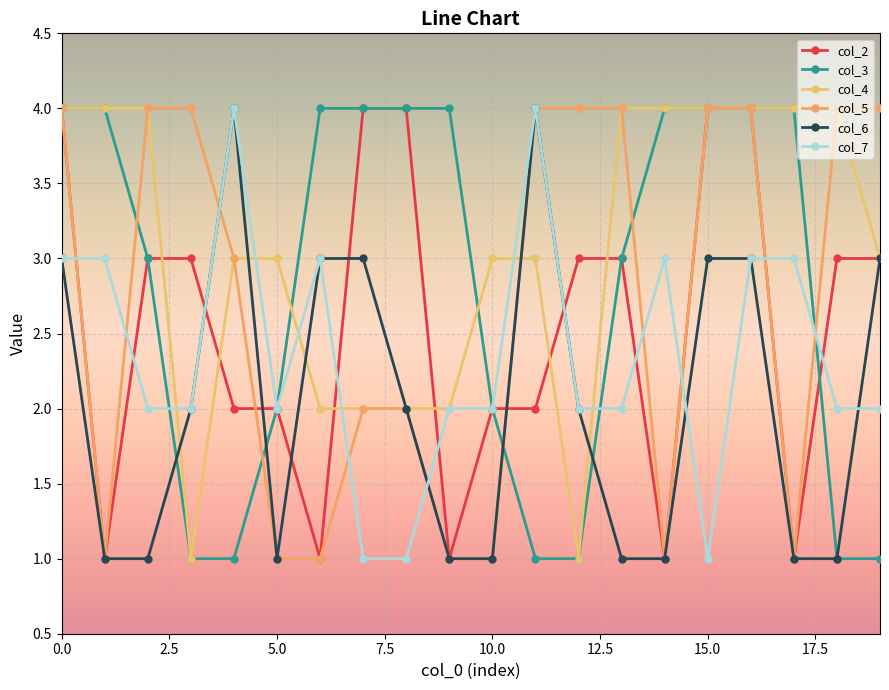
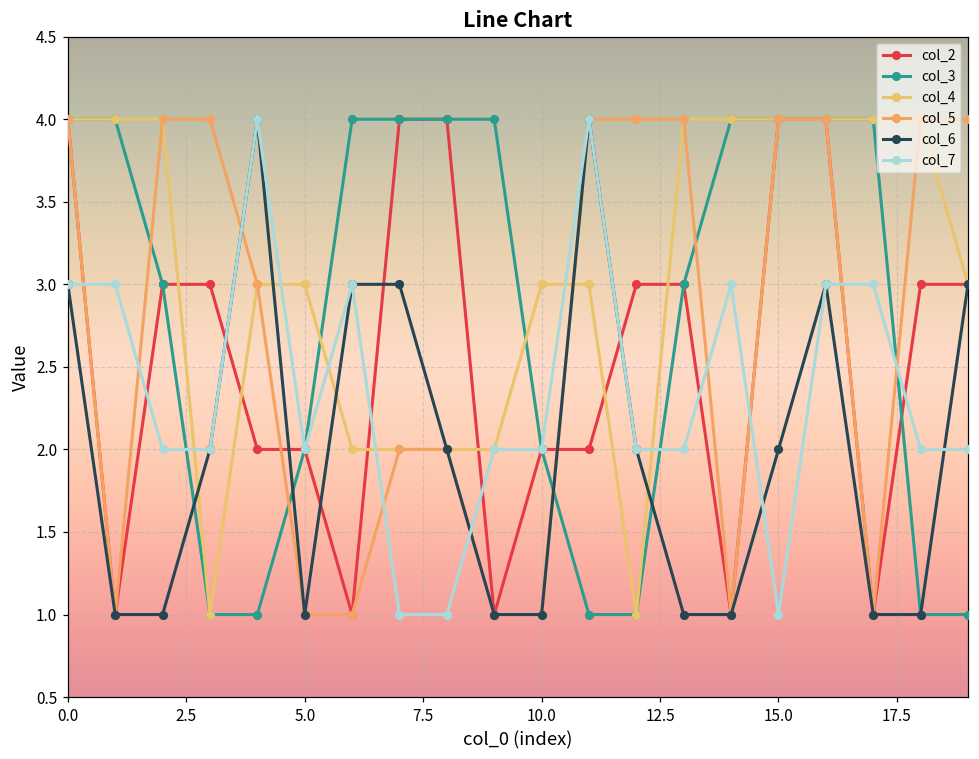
col_6, 15.0: 3 -> 2
